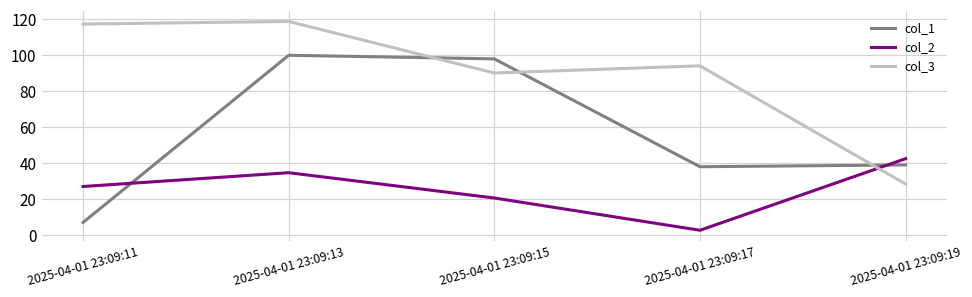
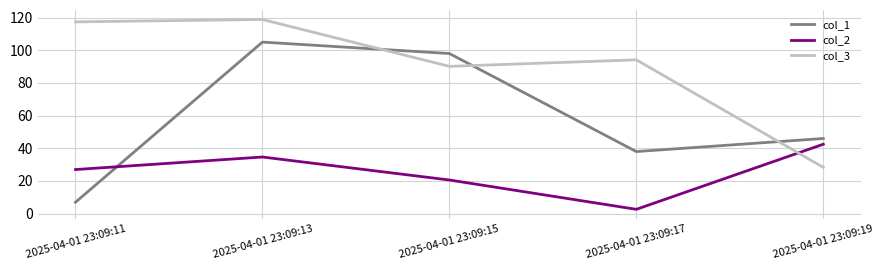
col_1, 2025-04-01 23:09:13: 100 -> 105
col_1, 2025-04-01 23:09:19: 39 -> 46
